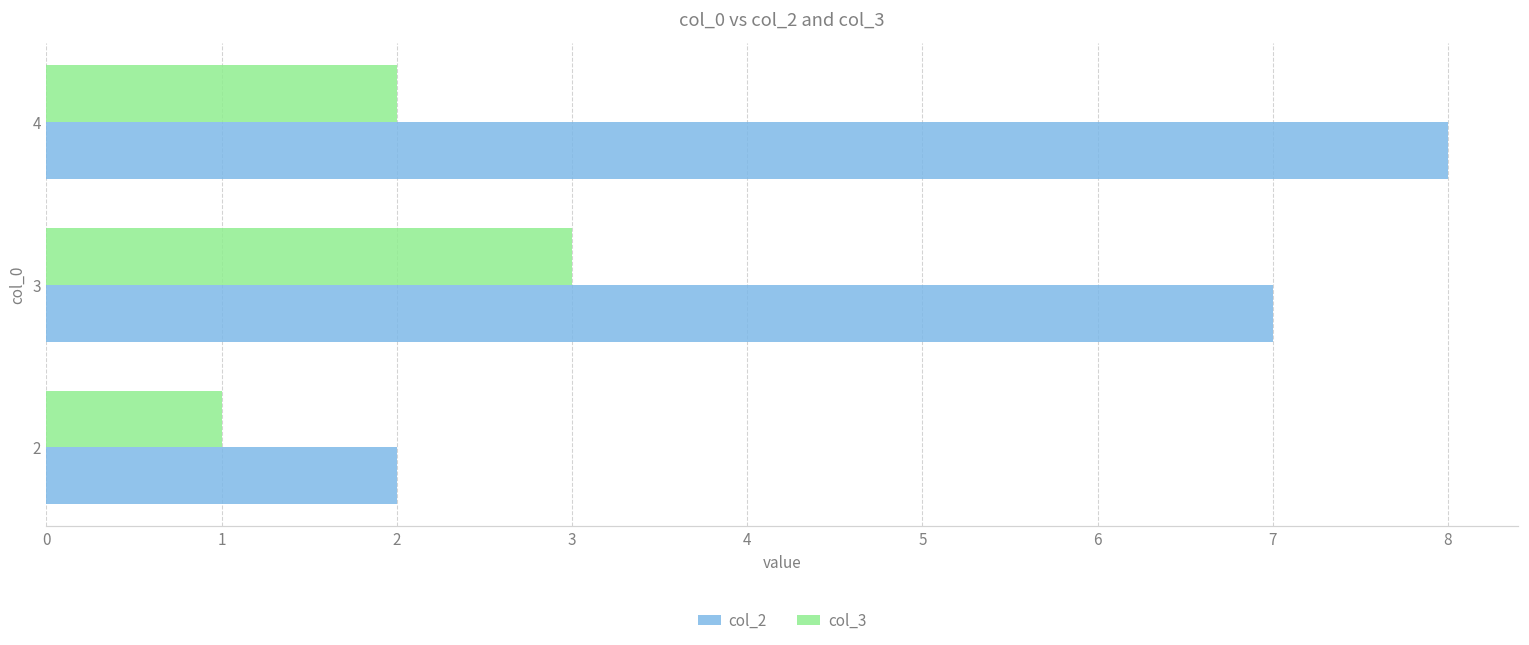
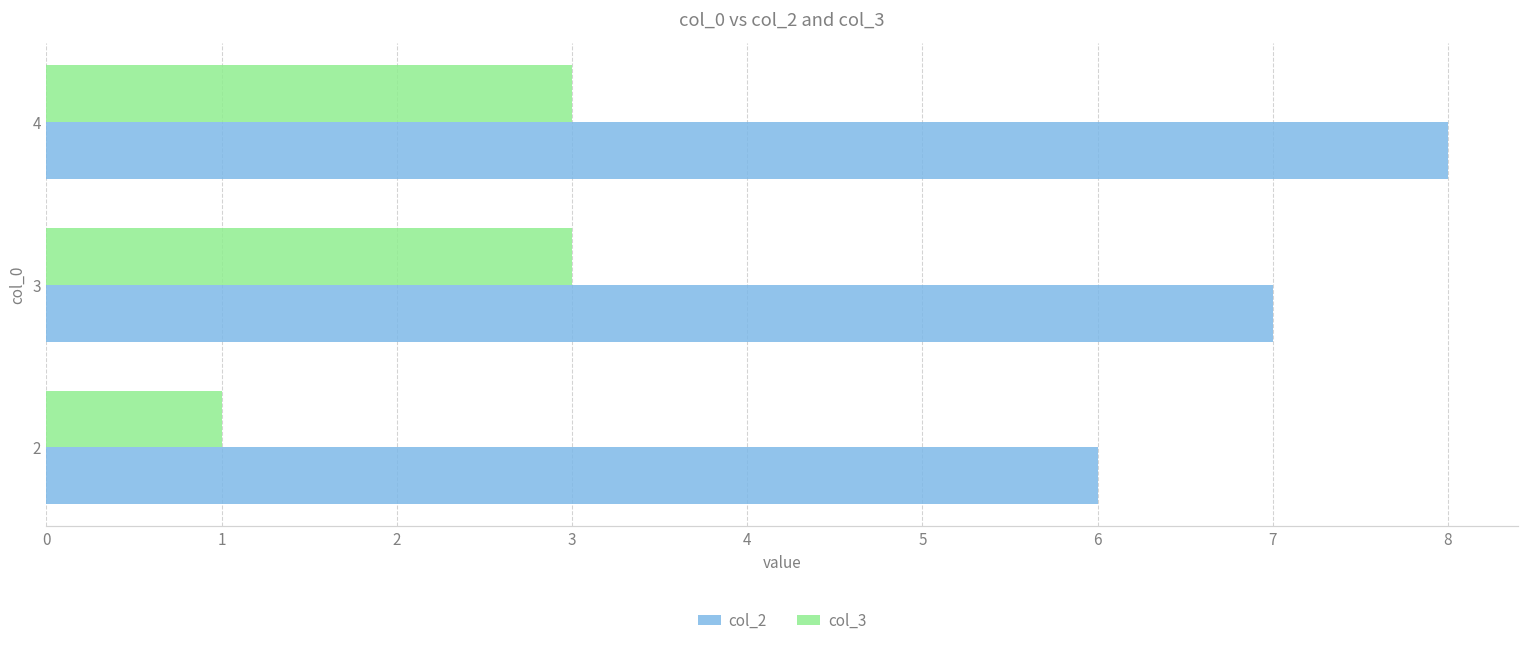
col_3, 4: 2 -> 3
col_2, 2: 2 -> 6
